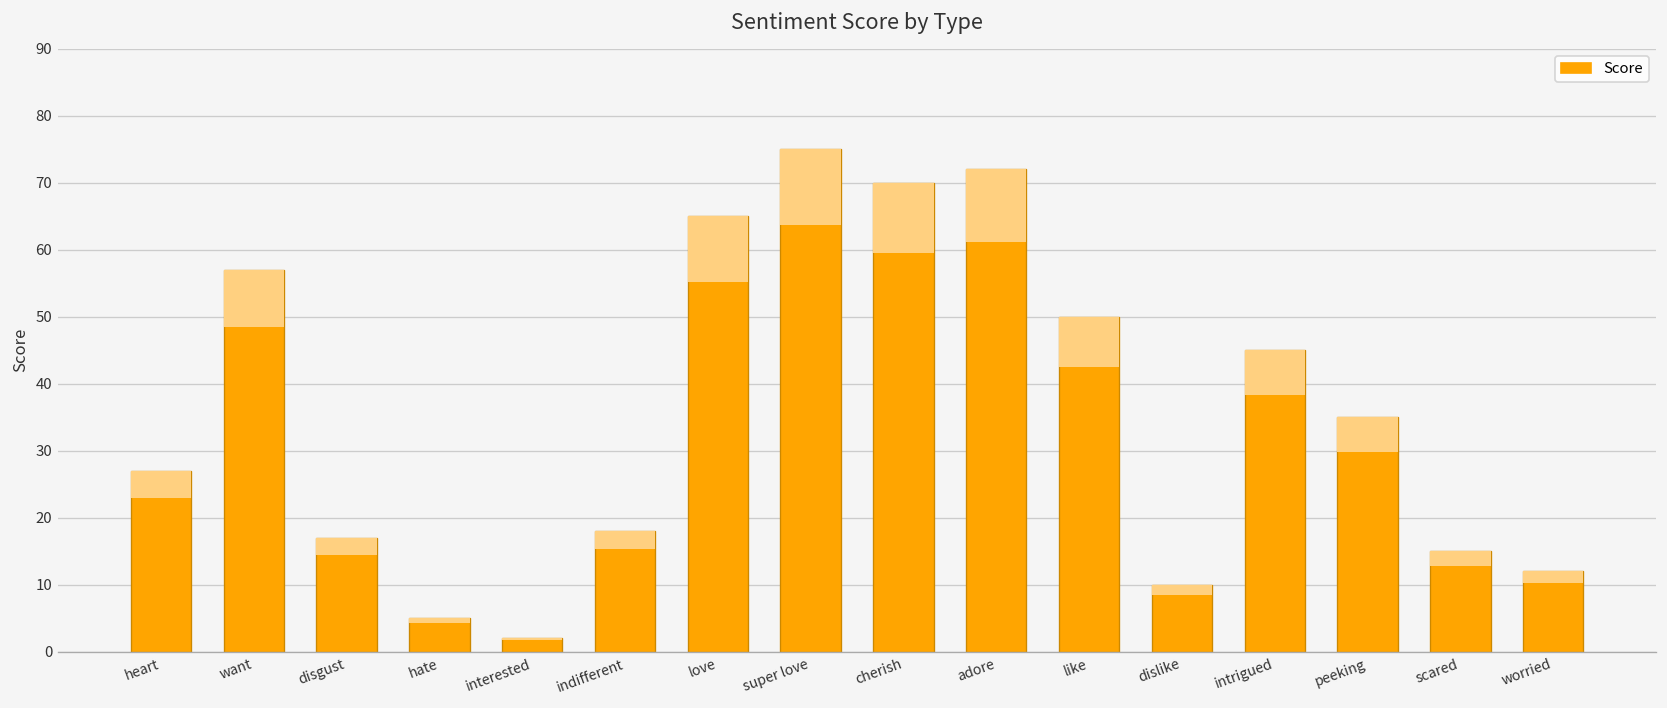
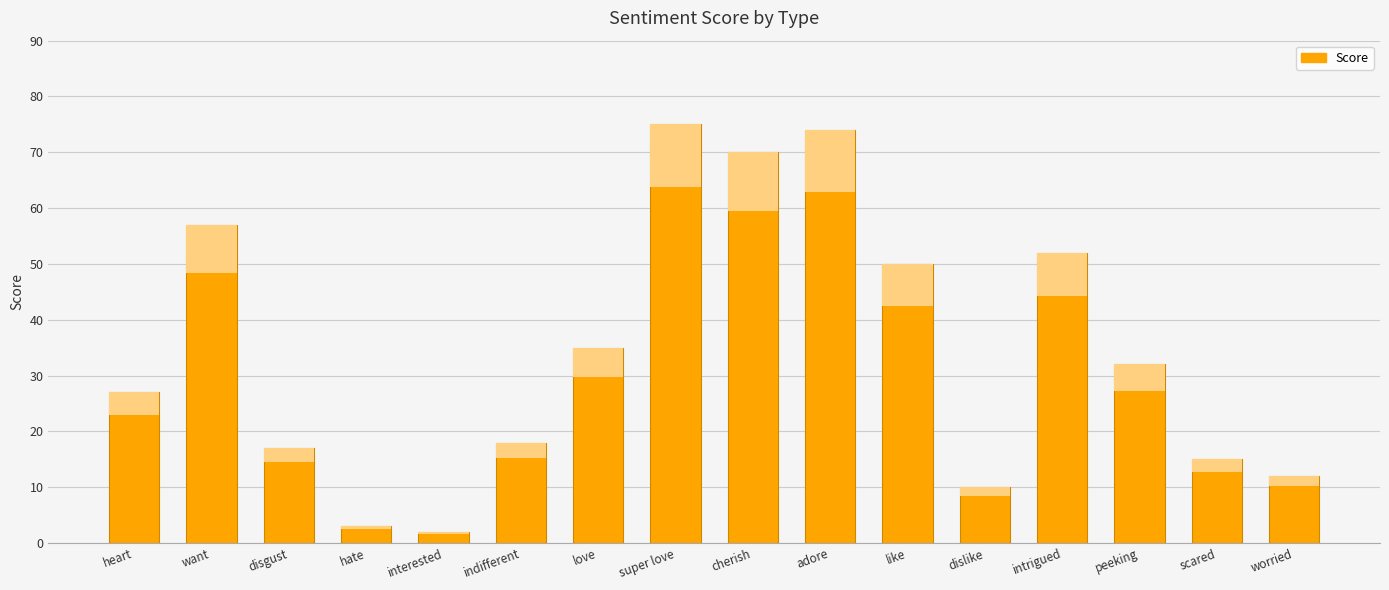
Score, hate: 5 -> 3
Score, love: 65 -> 35
Score, adore: 72 -> 74
Score, intrigued: 45 -> 52
Score, peeking: 35 -> 32
